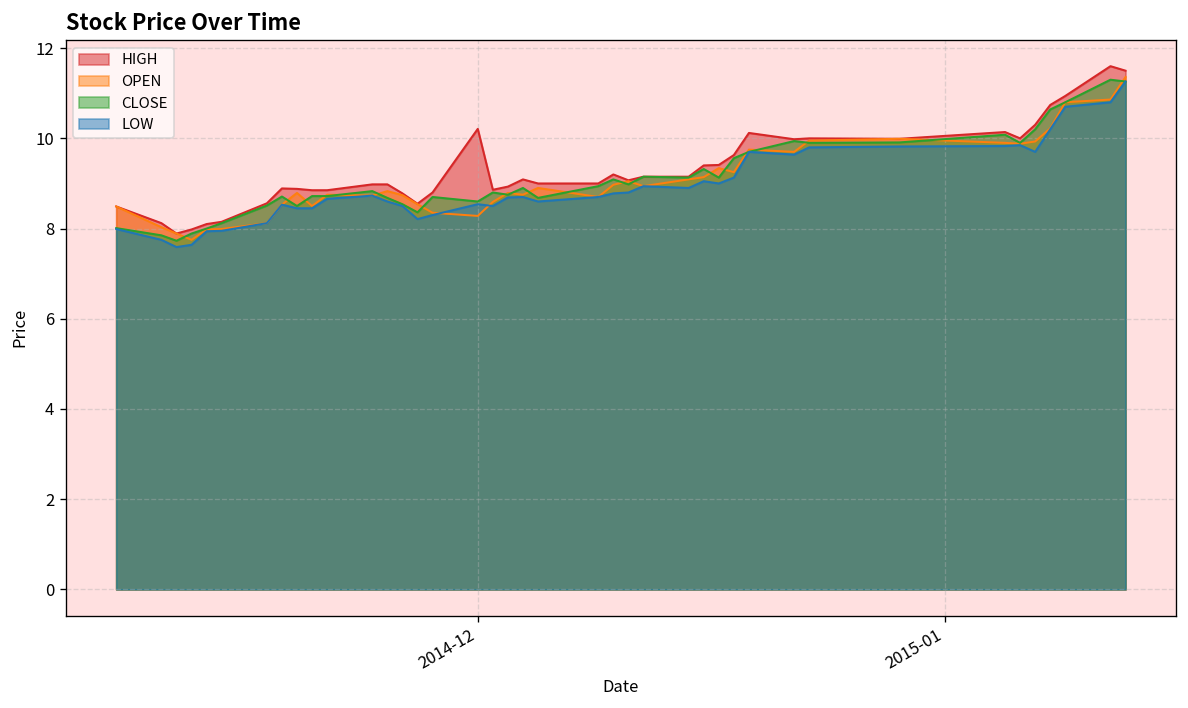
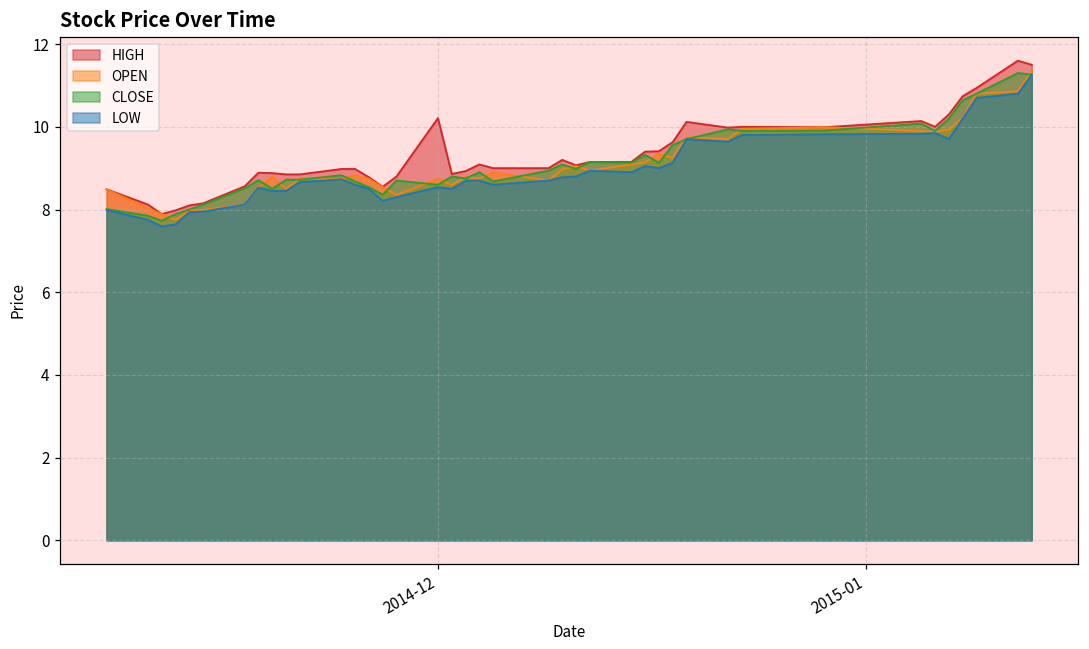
OPEN, 2014-12: 8.3 -> 8.7
